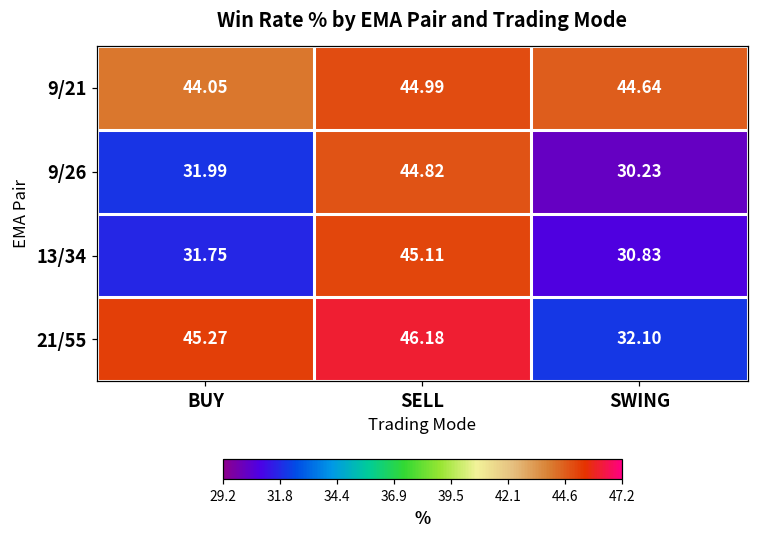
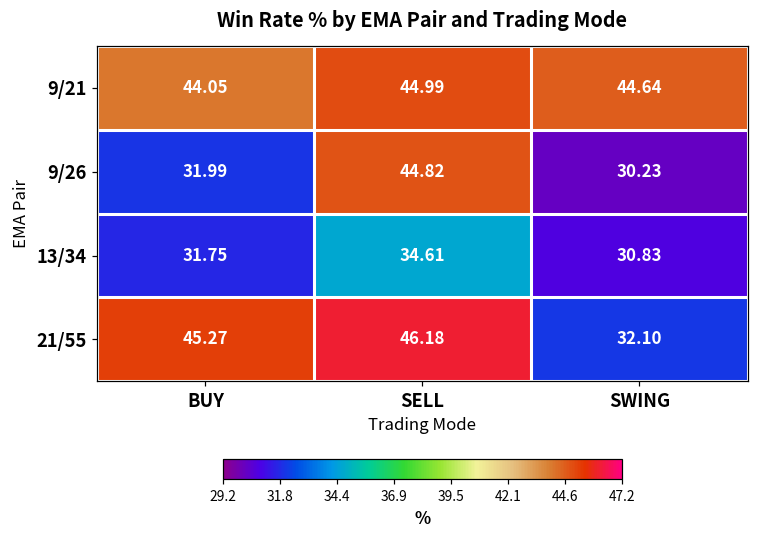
13/34, SELL: 45.11 -> 34.61
